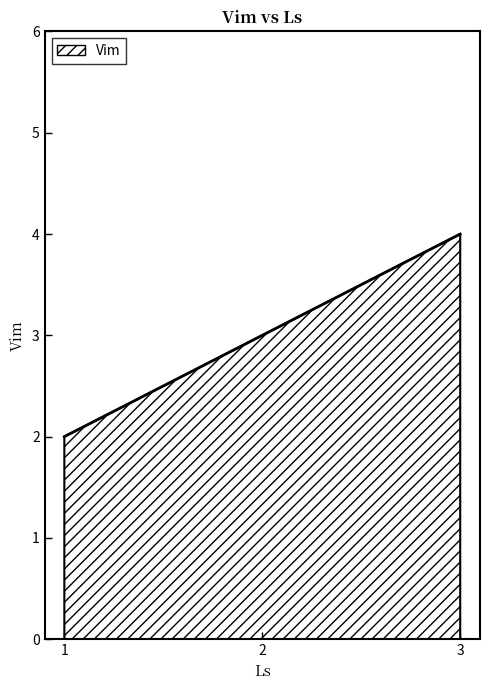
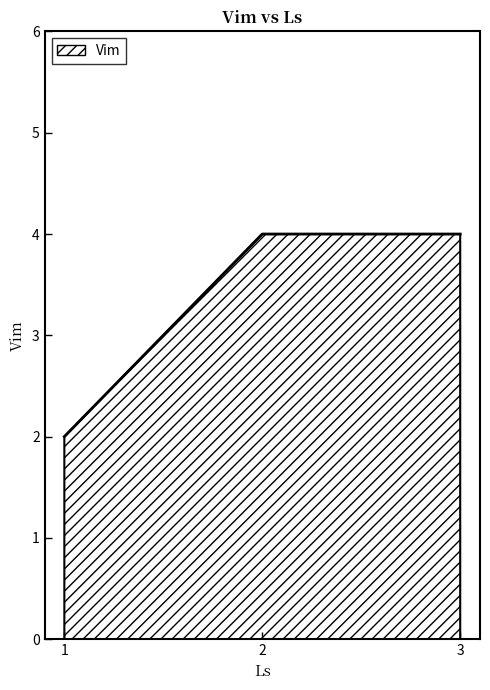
2: 3 -> 4
